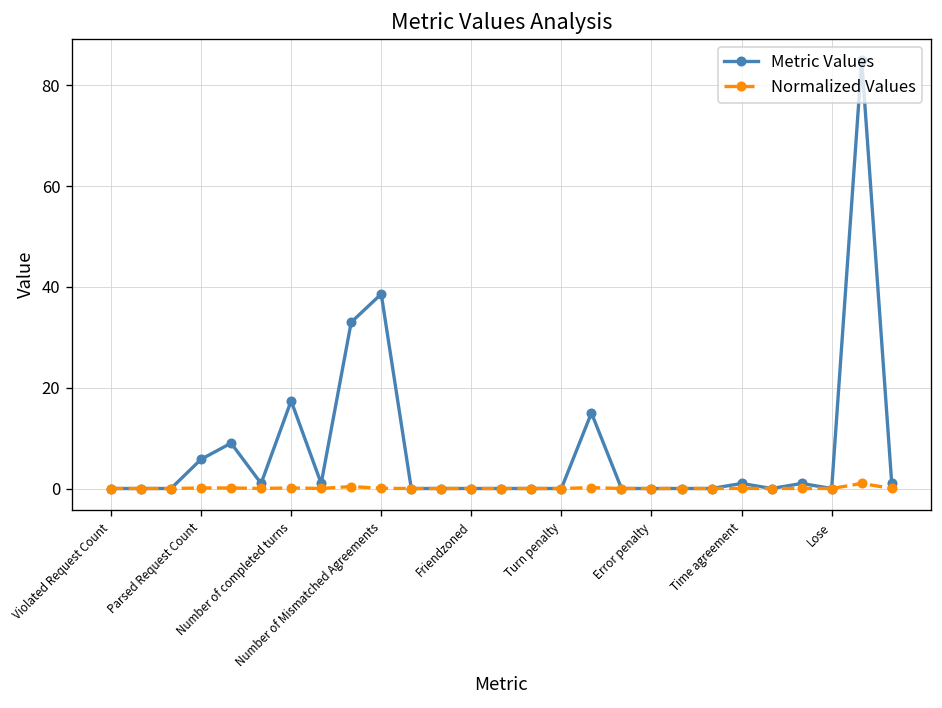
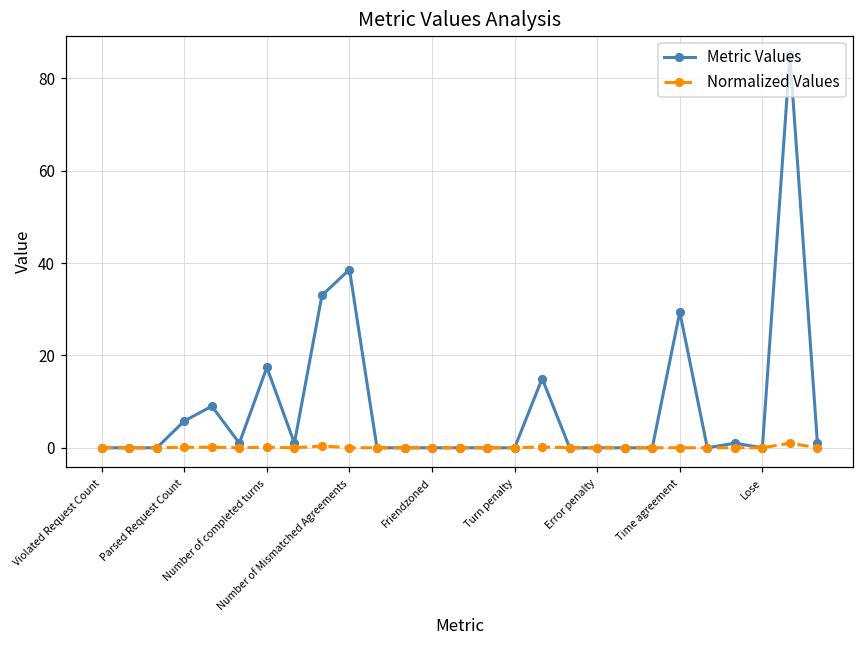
Metric Values, Time agreement: 1 -> 29
